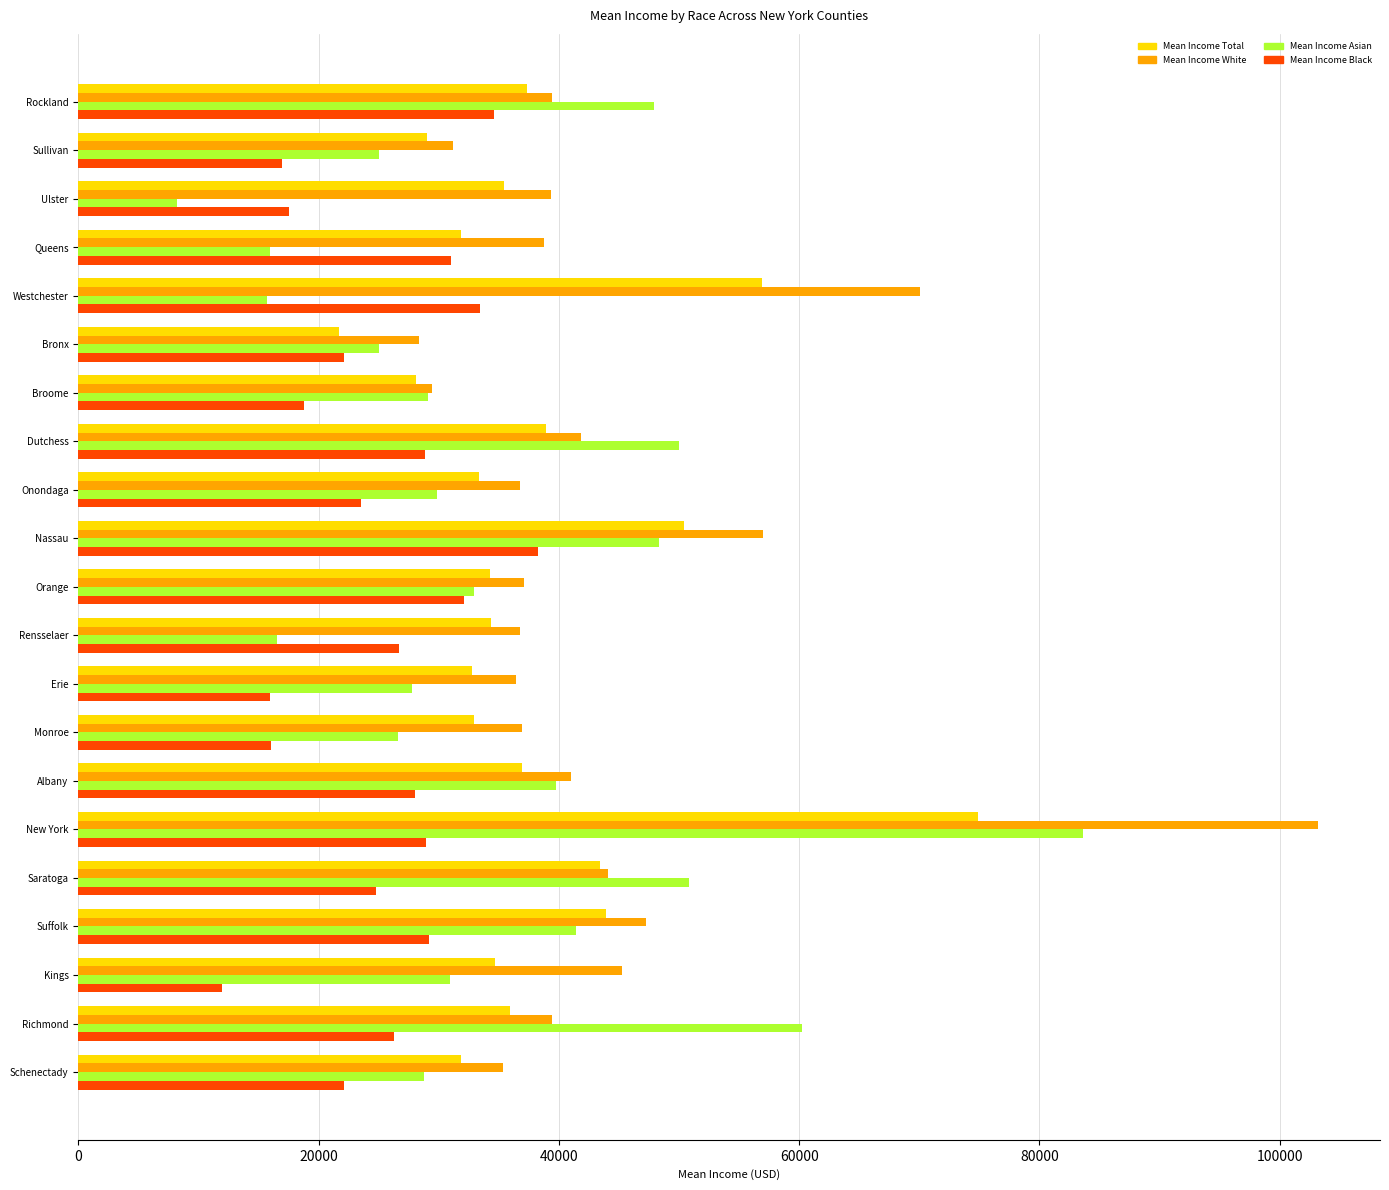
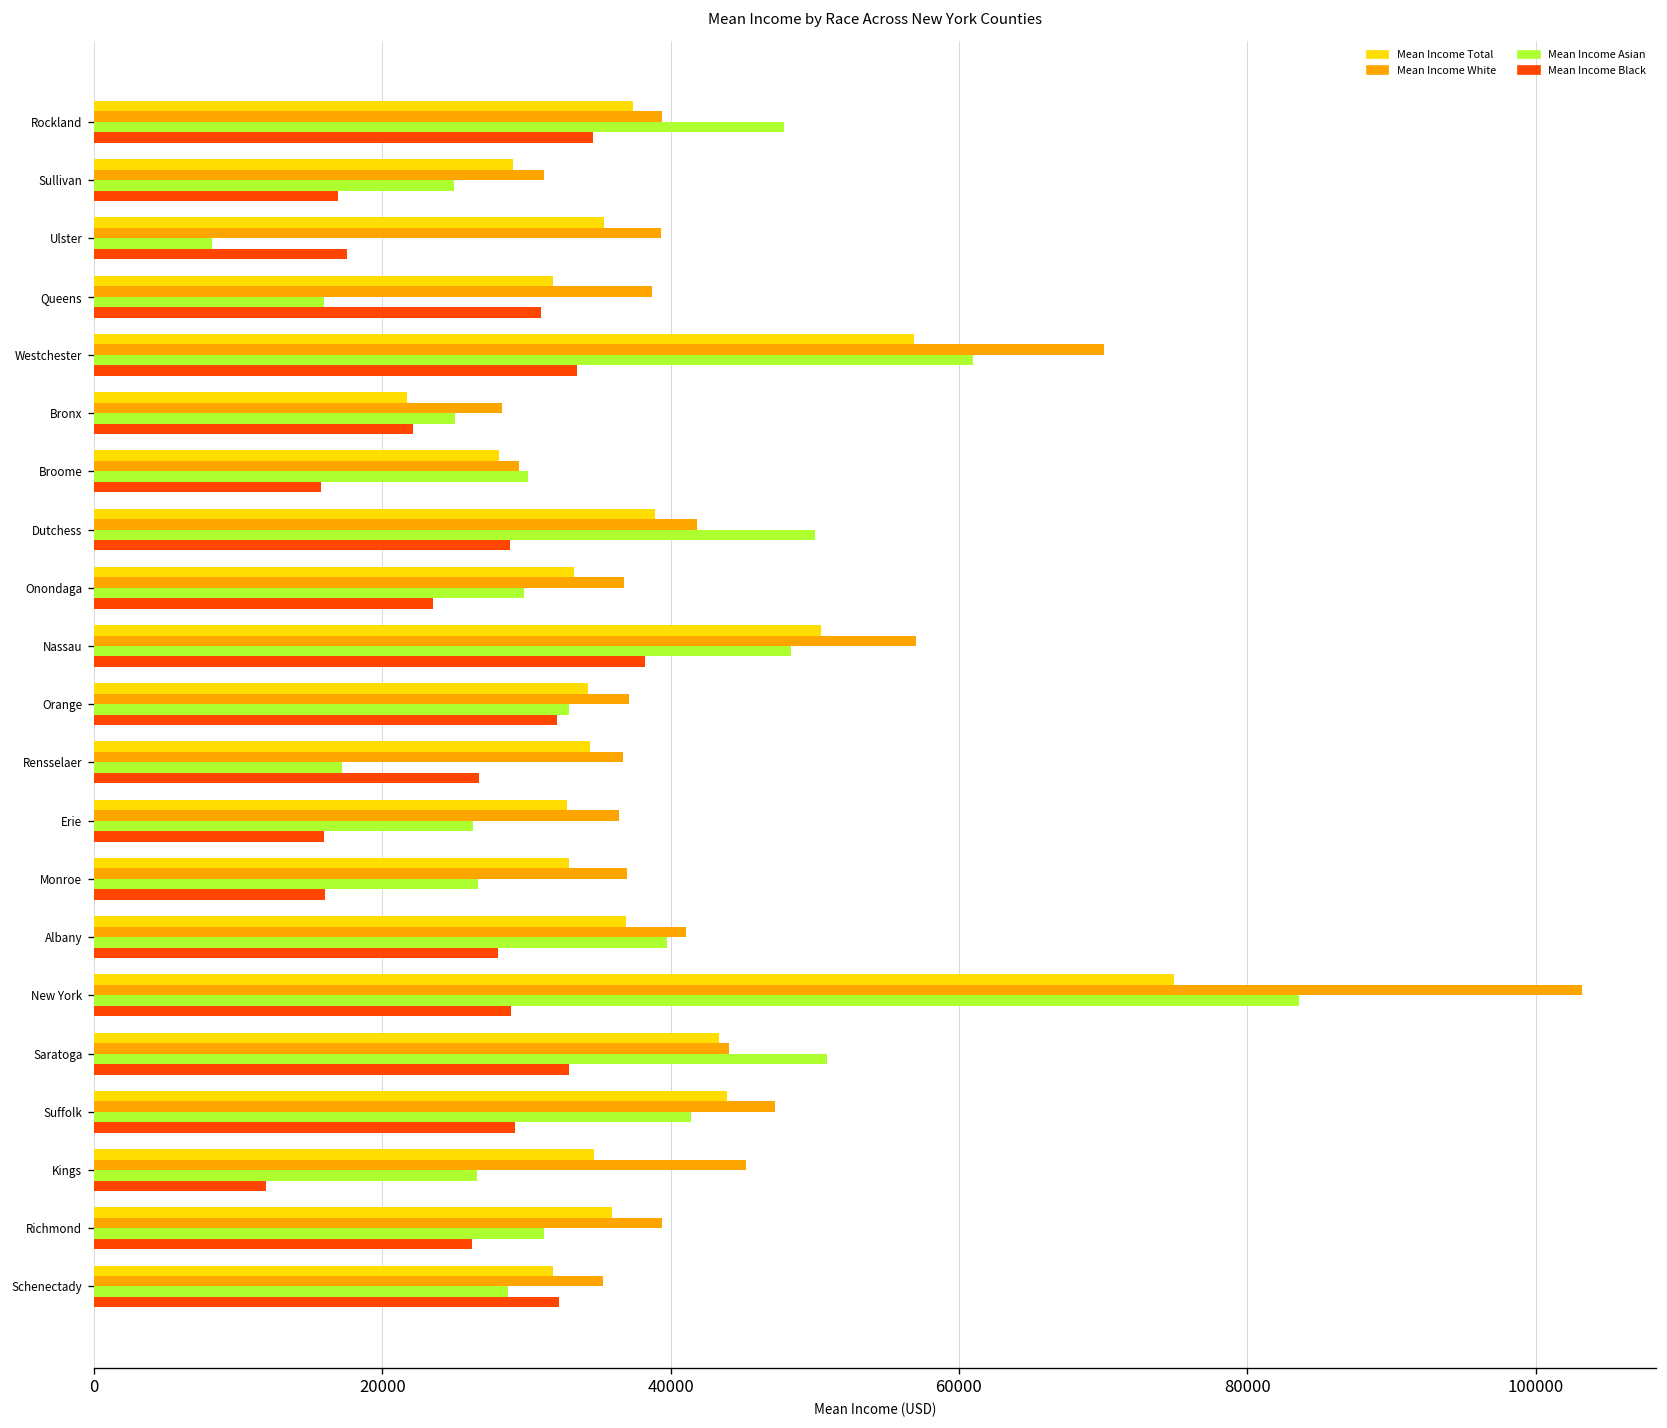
Mean Income Asian, Westchester: 15700 -> 61000
Mean Income Asian, Broome: 29100 -> 30100
Mean Income Black, Broome: 18800 -> 15700
Mean Income Asian, Rensselaer: 16500 -> 17200
Mean Income Asian, Erie: 27800 -> 26300
Mean Income Black, Saratoga: 24700 -> 33000
Mean Income Asian, Kings: 31000 -> 26600
Mean Income Asian, Richmond: 60200 -> 31200
Mean Income Black, Schenectady: 22100 -> 32300
